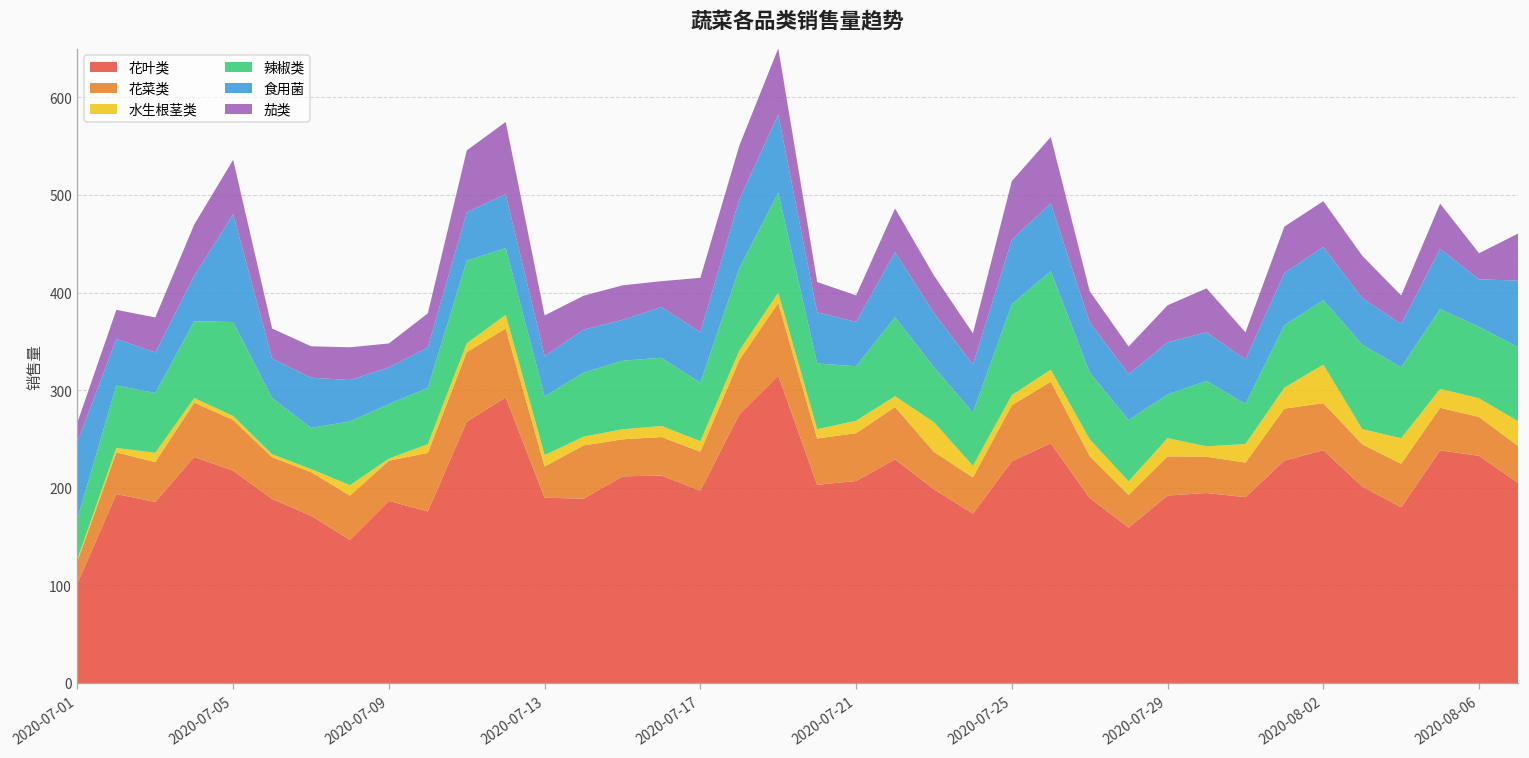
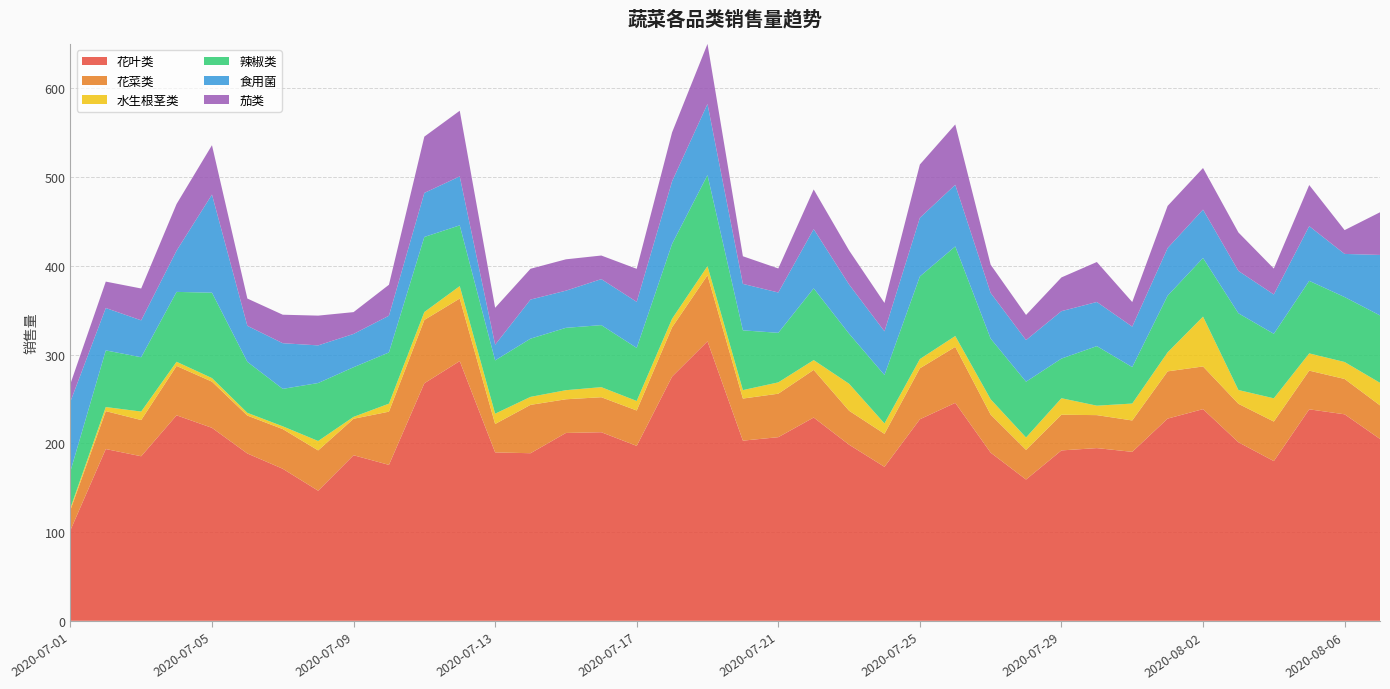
食用菌, 2020-07-13: 40 -> 20
茄类, 2020-07-17: 60 -> 40
水生根茎类, 2020-08-02: 40 -> 60
